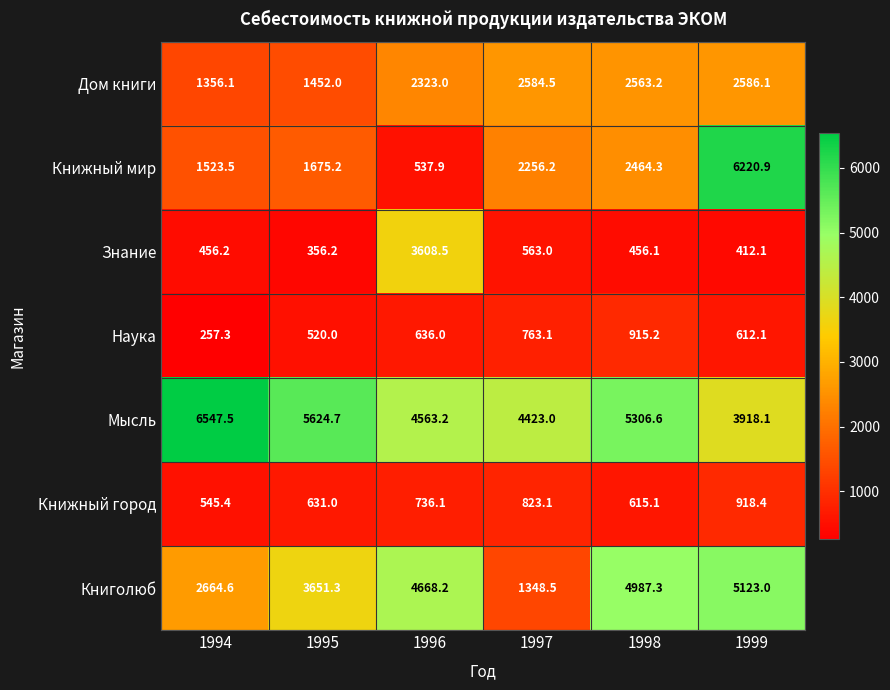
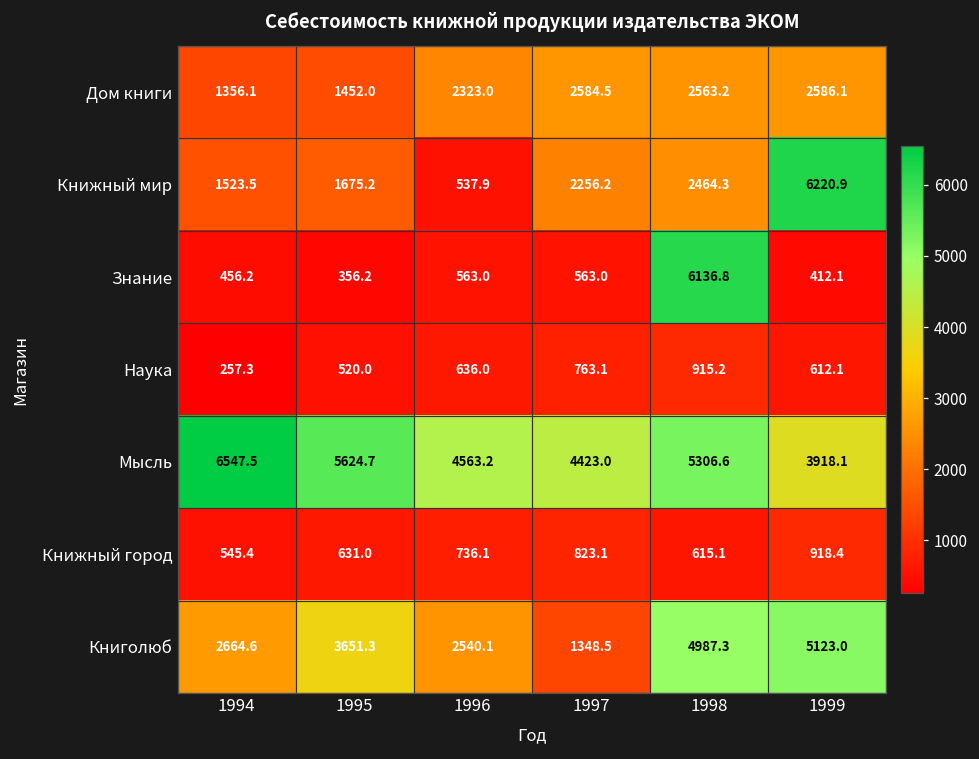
Знание, 1996: 3608.5 -> 563.0
Знание, 1998: 456.1 -> 6136.8
Книголюб, 1996: 4668.2 -> 2540.1
